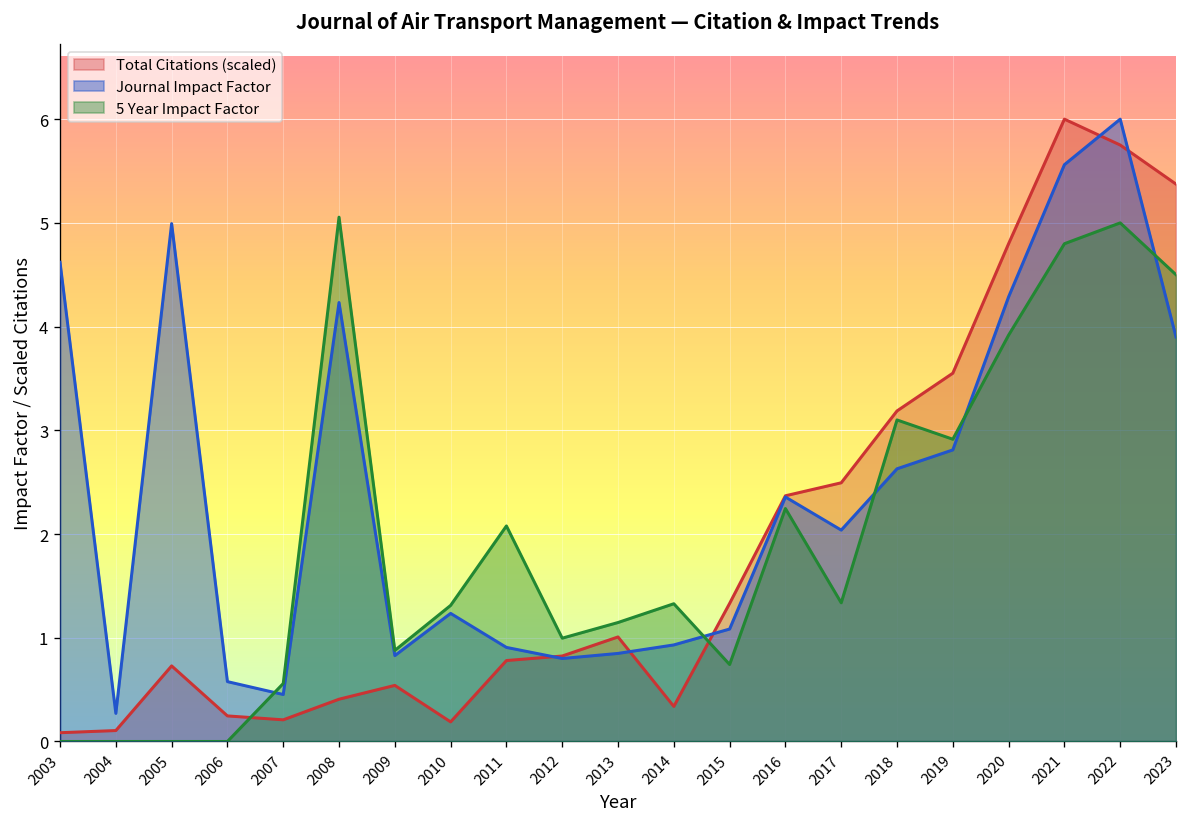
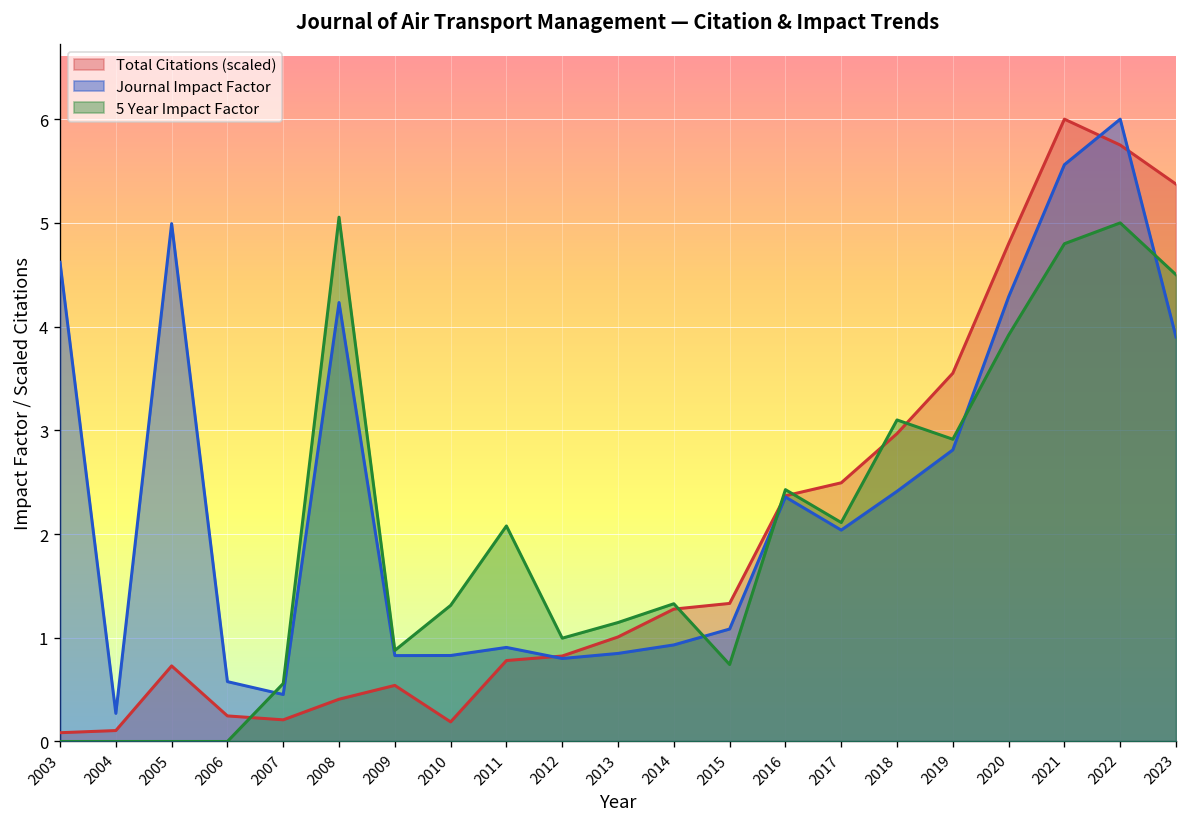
Journal Impact Factor, 2010: 1.2 -> 0.8
Total Citations (scaled), 2014: 0.3 -> 1.3
5 Year Impact Factor, 2016: 2.2 -> 2.4
5 Year Impact Factor, 2017: 1.3 -> 2.1
Total Citations (scaled), 2018: 3.2 -> 3.0
Journal Impact Factor, 2018: 2.6 -> 2.4
